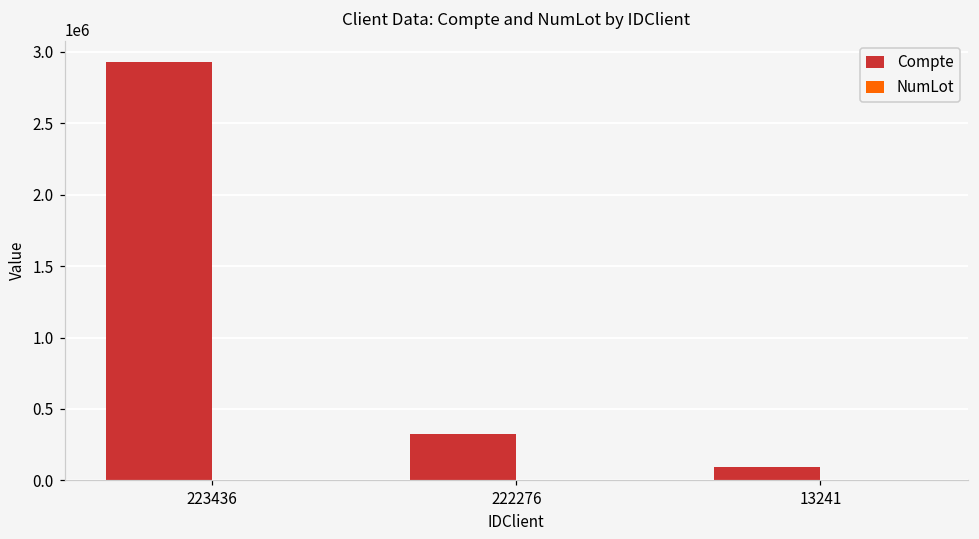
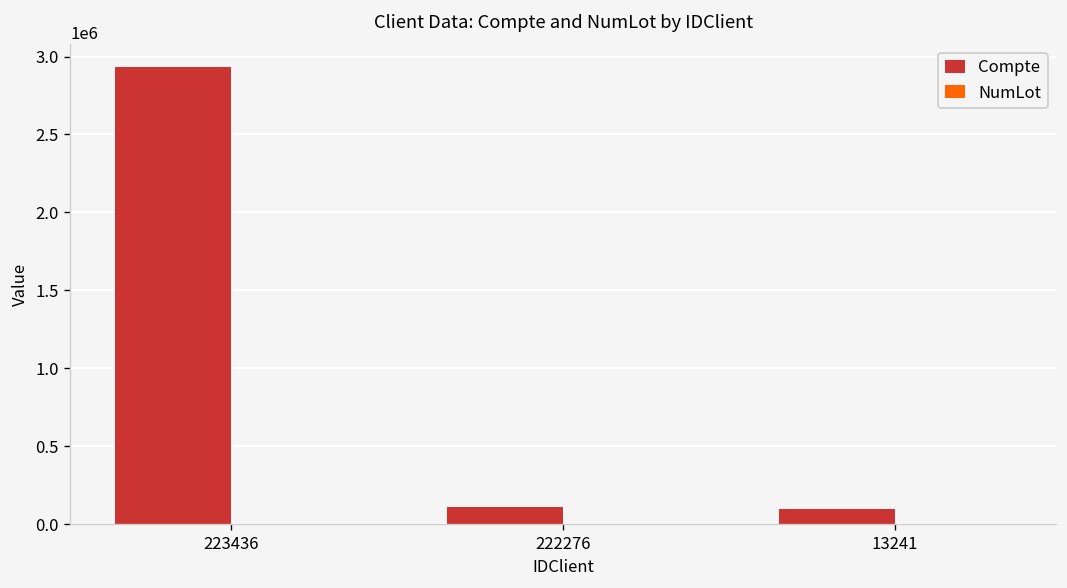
Compte, 222276: 320000 -> 110000
